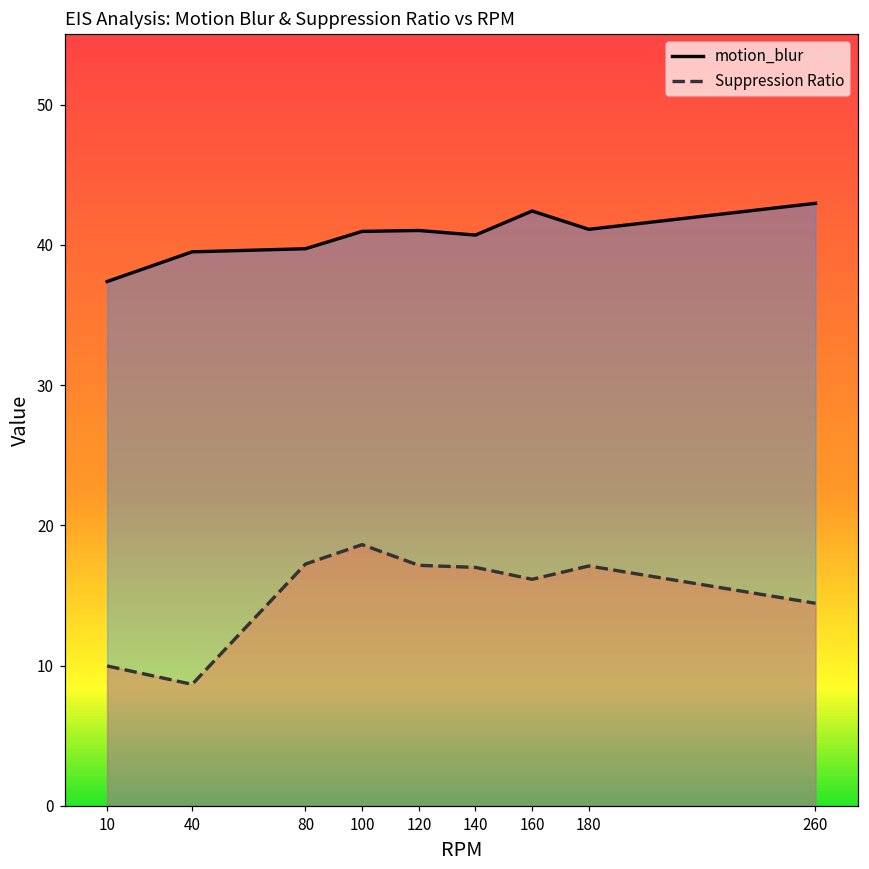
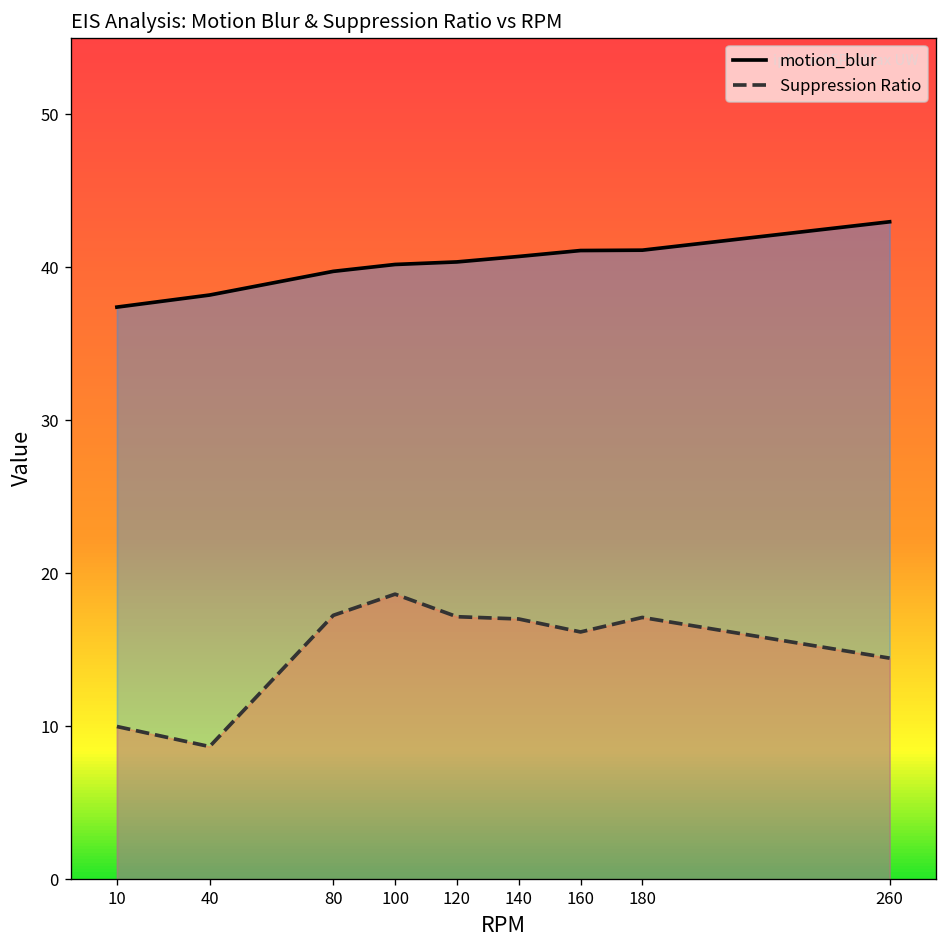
motion_blur, 40: 39.5 -> 38.2
motion_blur, 100: 41.0 -> 40.2
motion_blur, 120: 41.0 -> 40.3
motion_blur, 160: 42.4 -> 41.1
